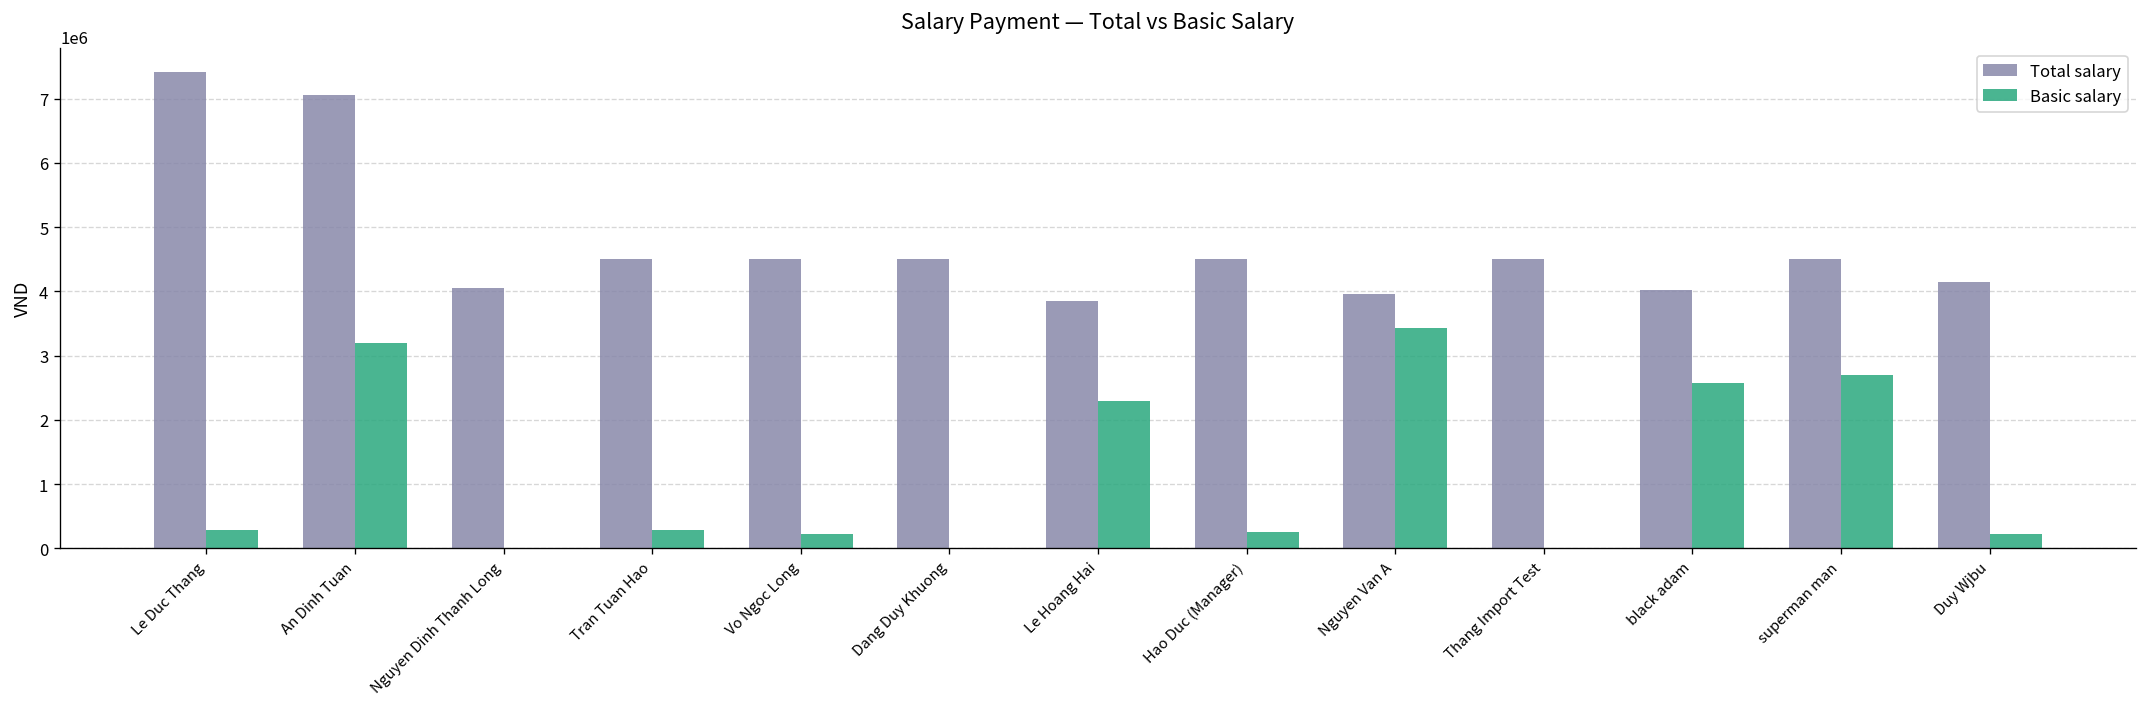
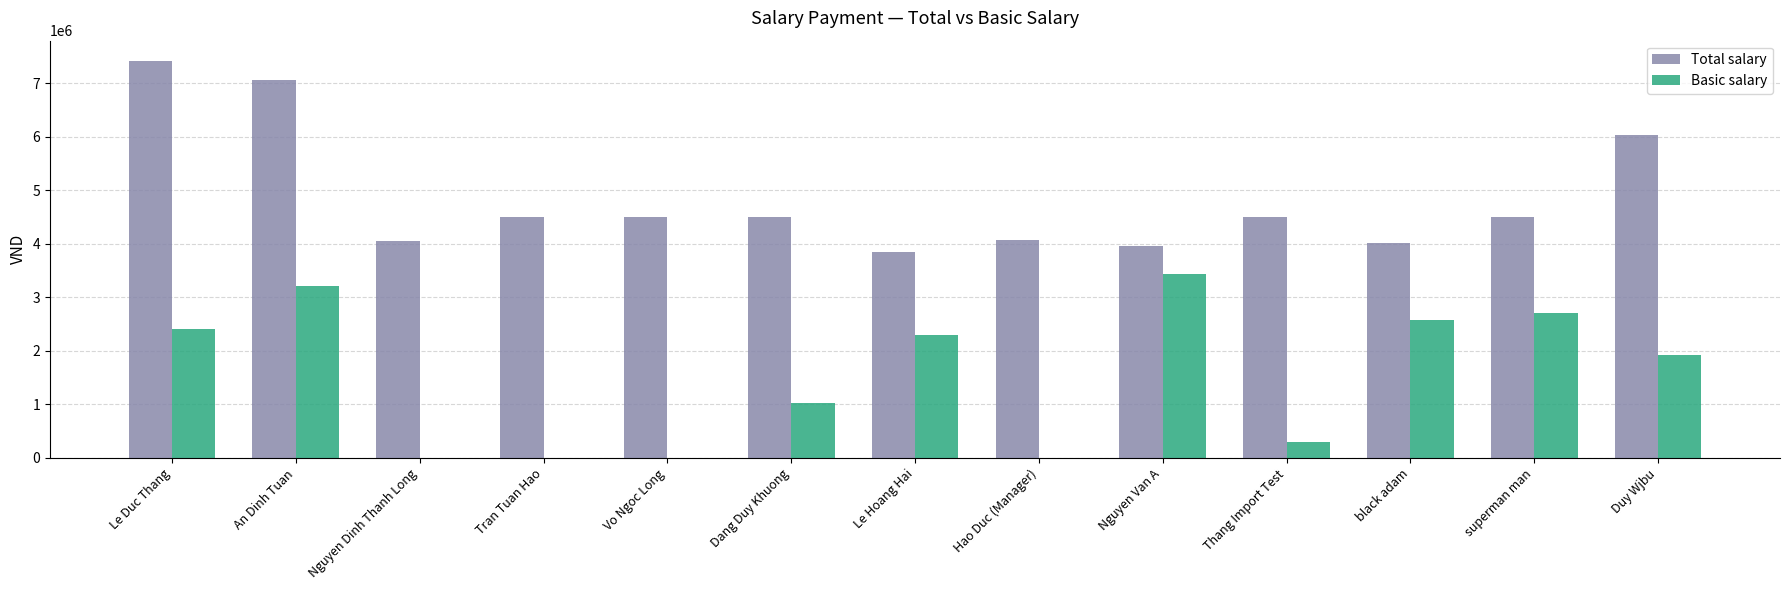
Basic salary, Le Duc Thang: 300000 -> 2400000
Basic salary, Tran Tuan Hao: 300000 -> 0
Basic salary, Vo Ngoc Long: 200000 -> 0
Basic salary, Dang Duy Khuong: 0 -> 1000000
Total salary, Hao Duc (Manager): 4500000 -> 4100000
Basic salary, Hao Duc (Manager): 300000 -> 0
Basic salary, Thang Import Test: 0 -> 300000
Total salary, Duy Wjbu: 4200000 -> 6000000
Basic salary, Duy Wjbu: 200000 -> 1900000
